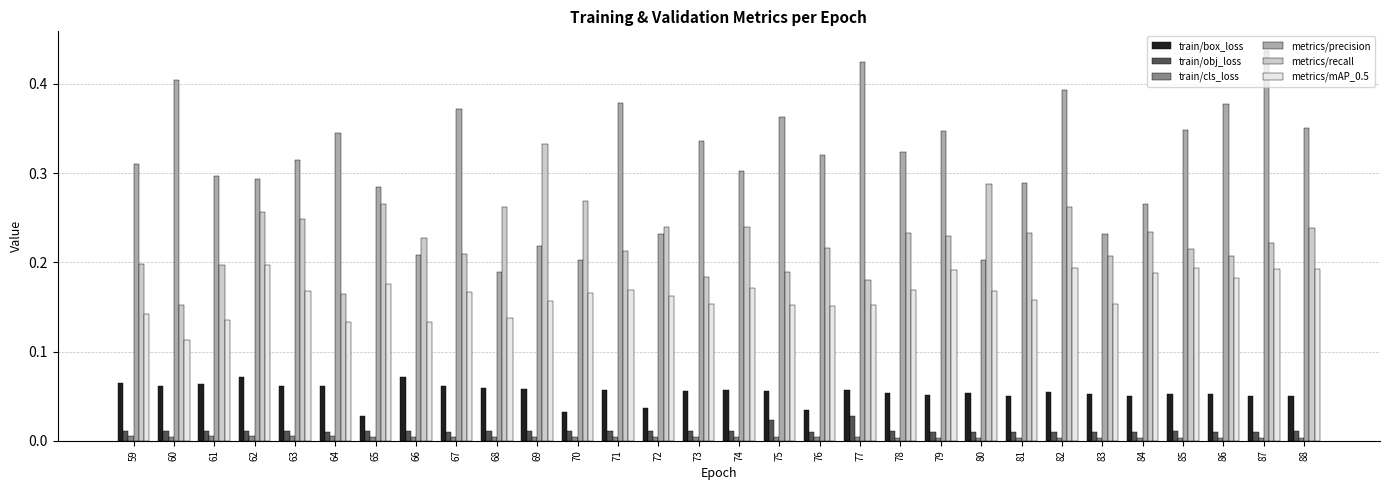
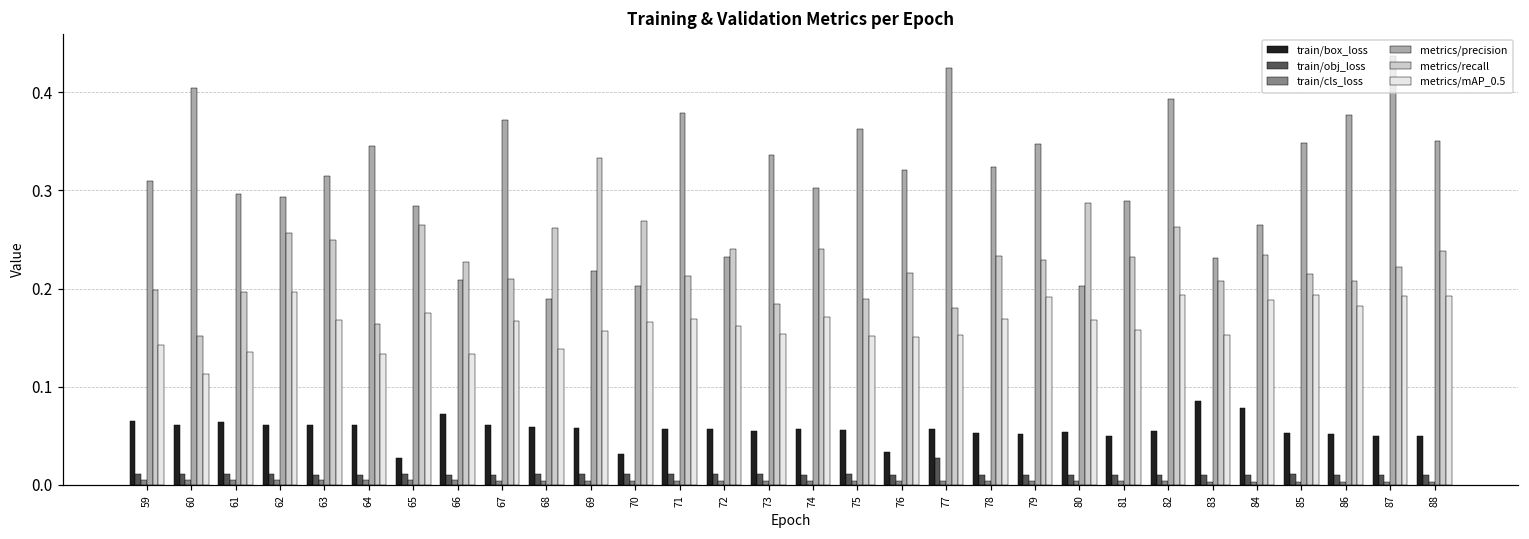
train/box_loss, 62: 0.07 -> 0.06
train/box_loss, 72: 0.04 -> 0.06
train/obj_loss, 75: 0.02 -> 0.01
train/box_loss, 83: 0.05 -> 0.09
train/box_loss, 84: 0.05 -> 0.08
